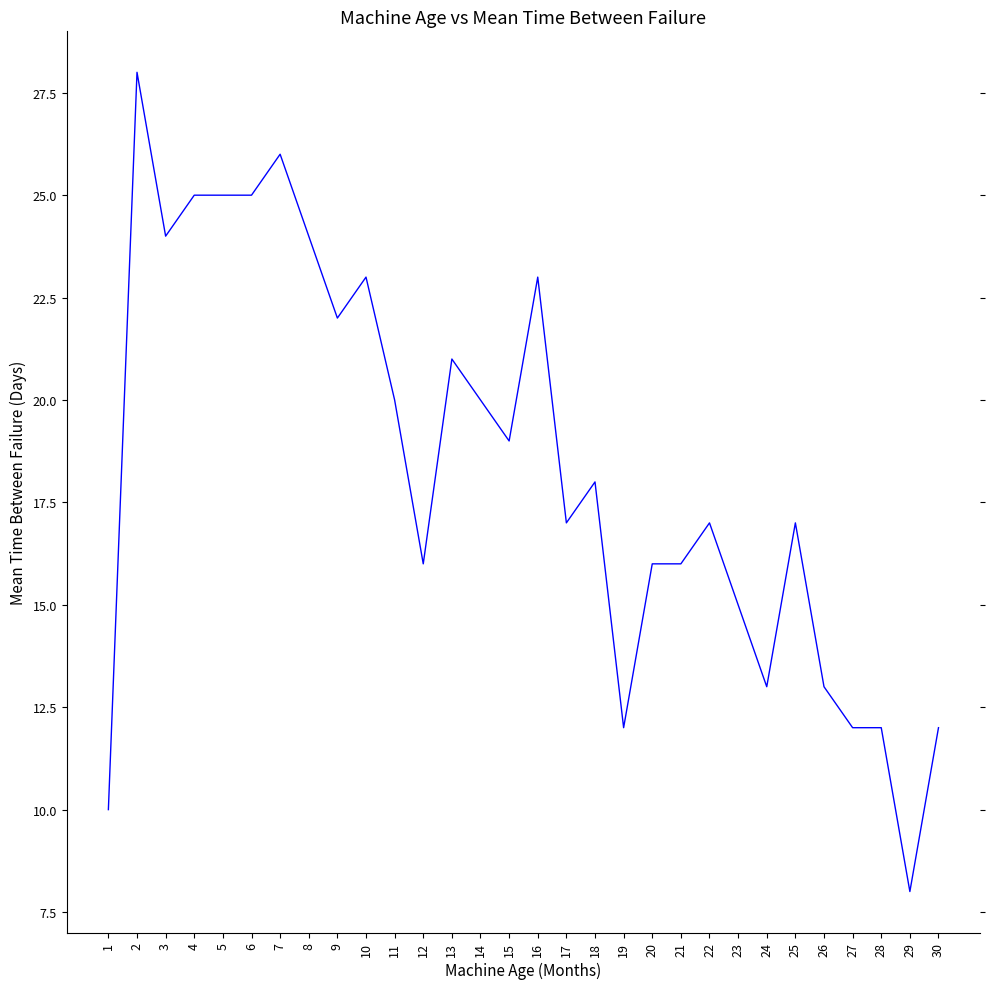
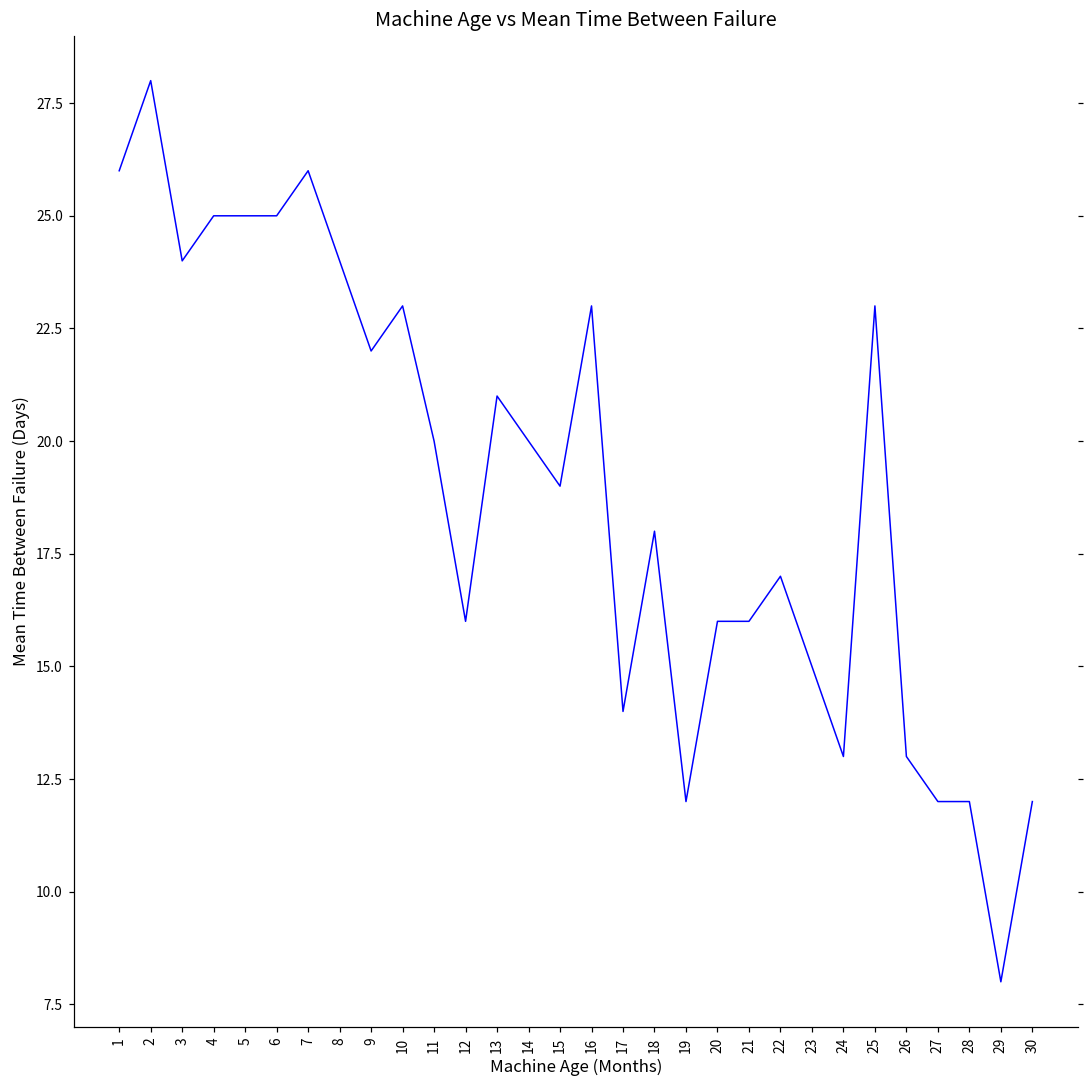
1: 10 -> 26
17: 17 -> 14
25: 17 -> 23
